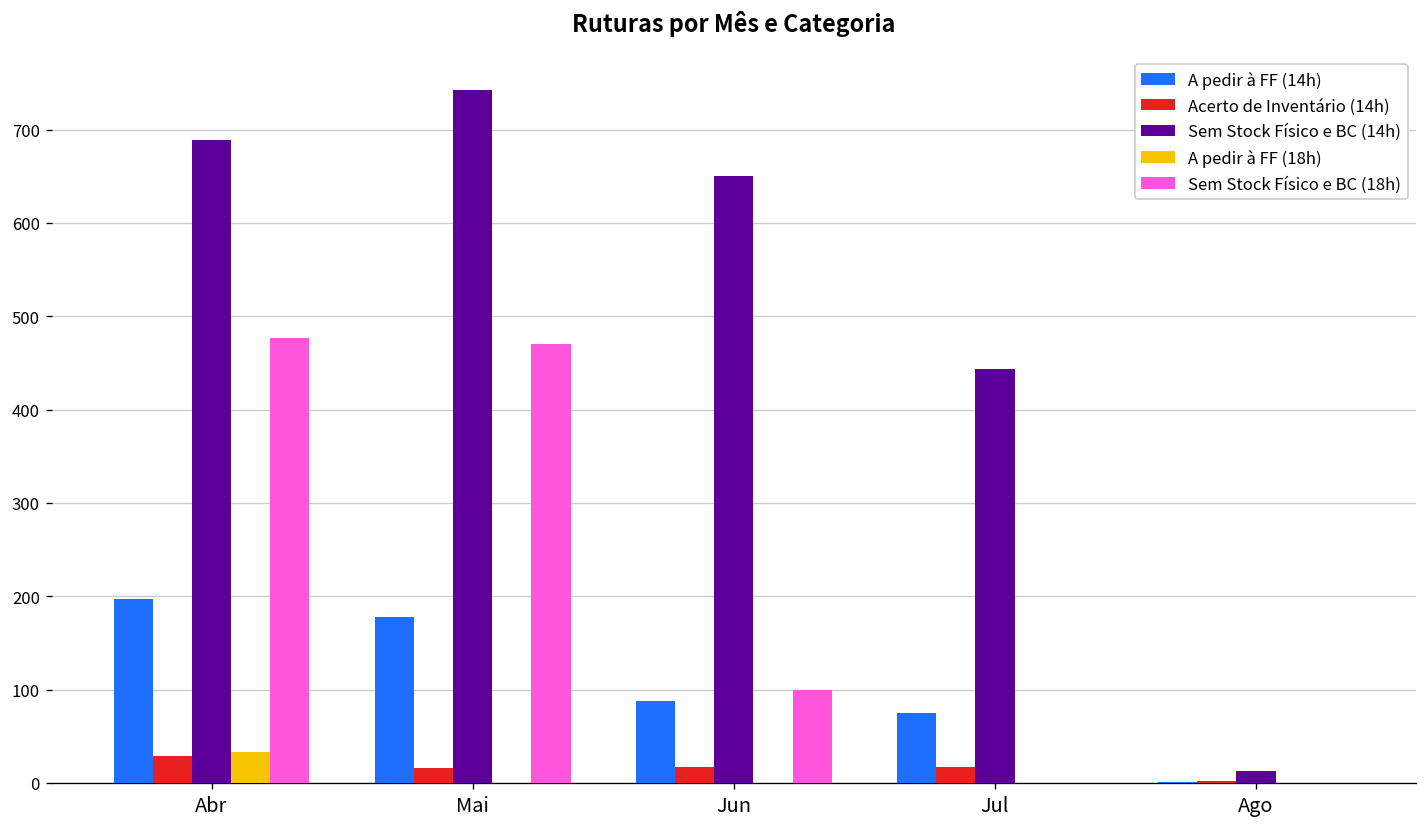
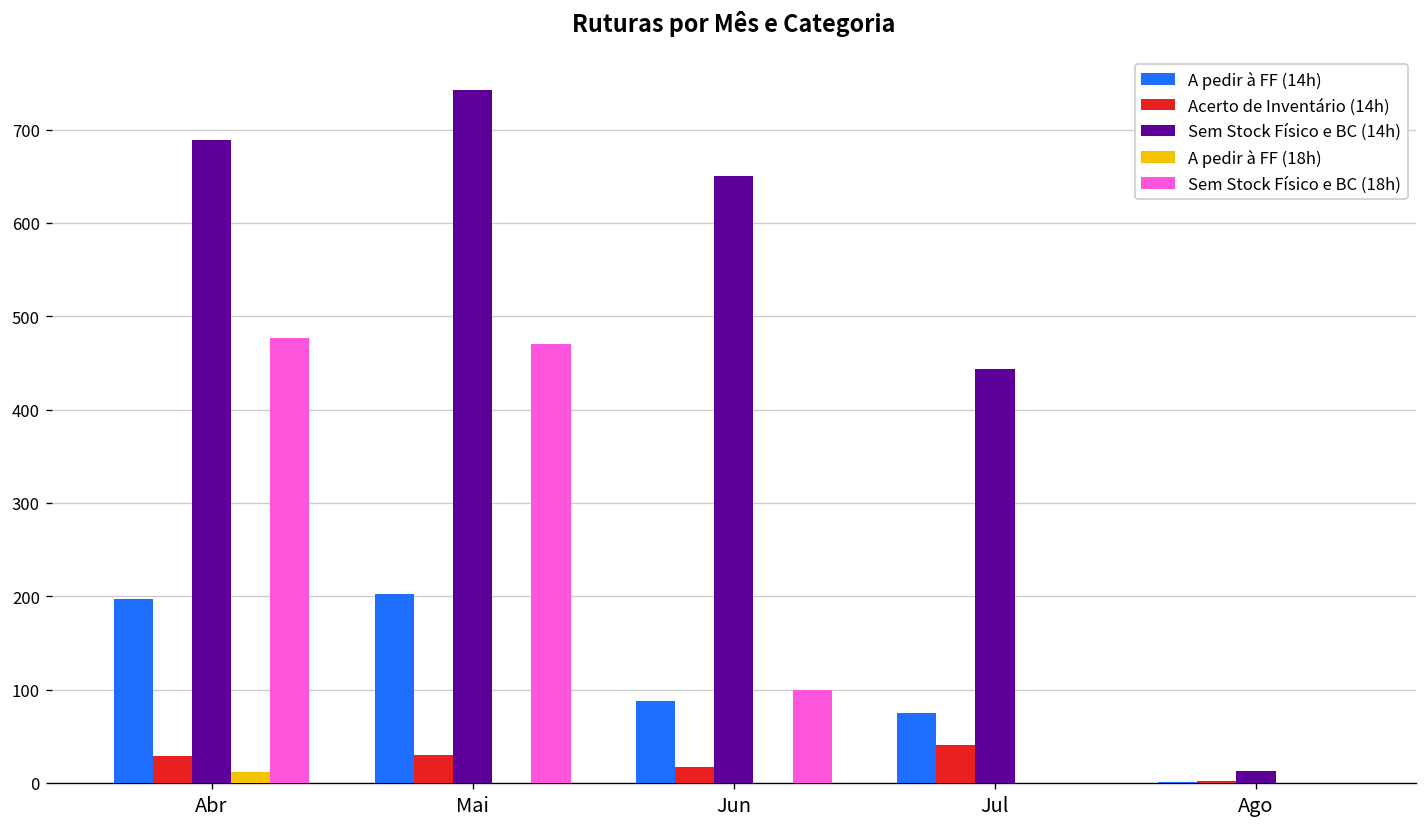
A pedir à FF (18h), Abr: 30 -> 10
A pedir à FF (14h), Mai: 180 -> 200
Acerto de Inventário (14h), Mai: 20 -> 30
Acerto de Inventário (14h), Jul: 20 -> 40
